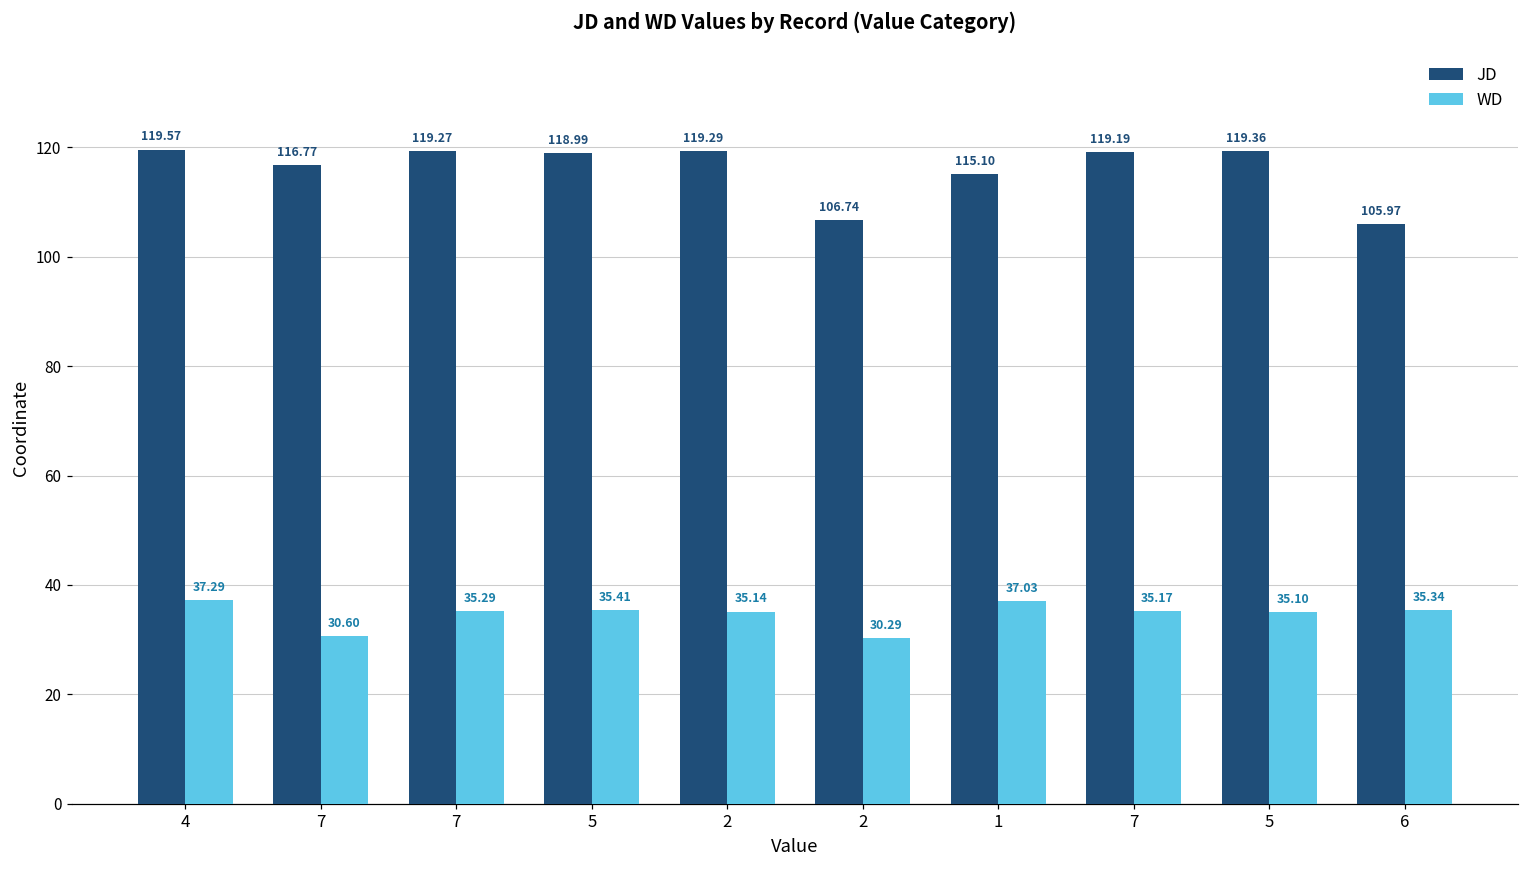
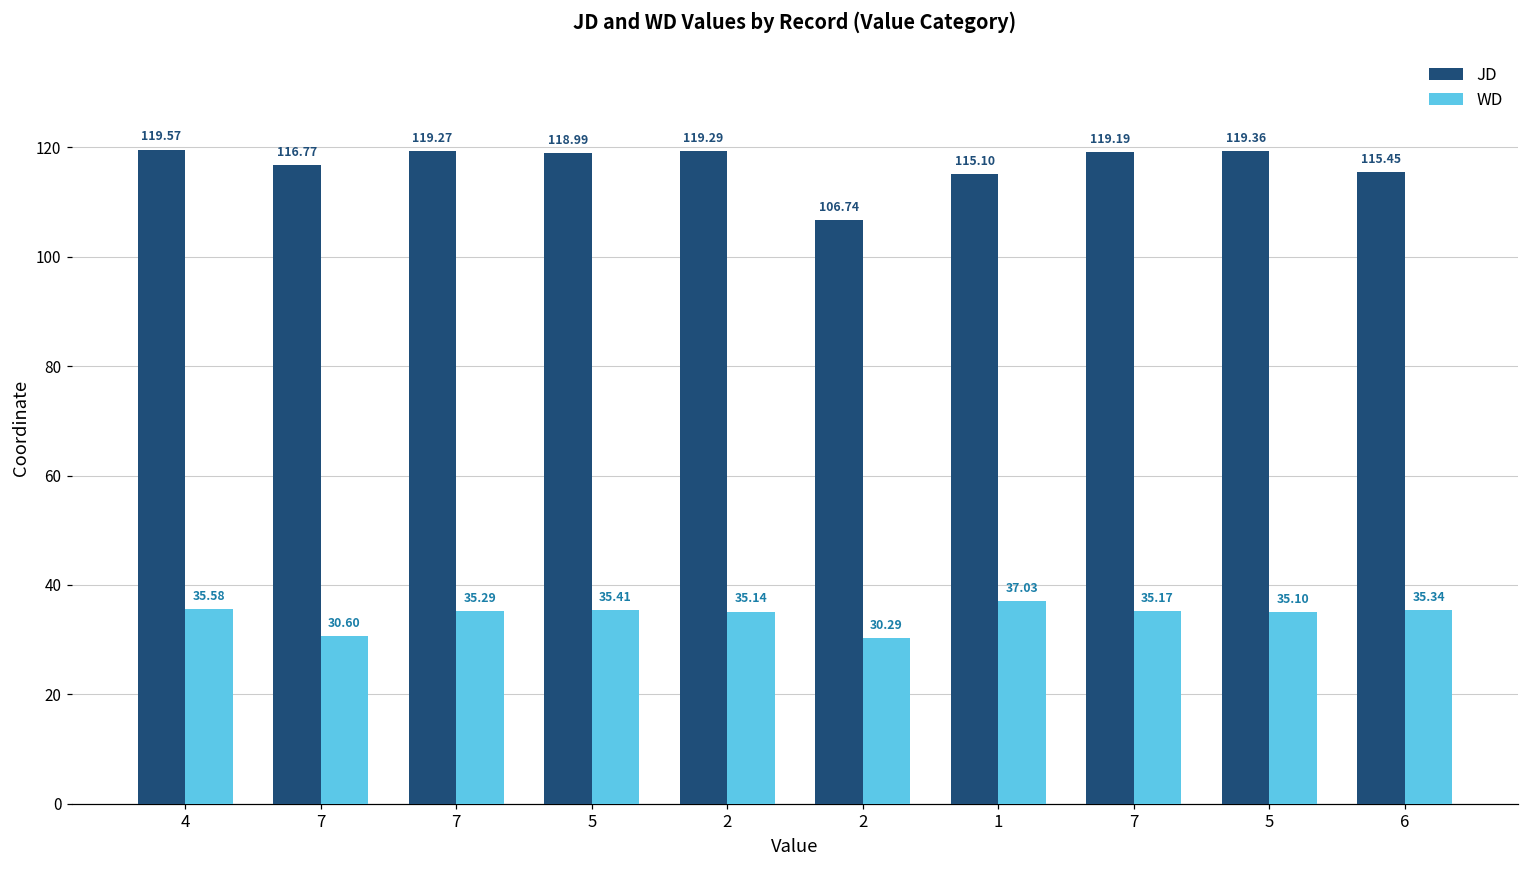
WD, 4: 37.29 -> 35.58
JD, 6: 105.97 -> 115.45
